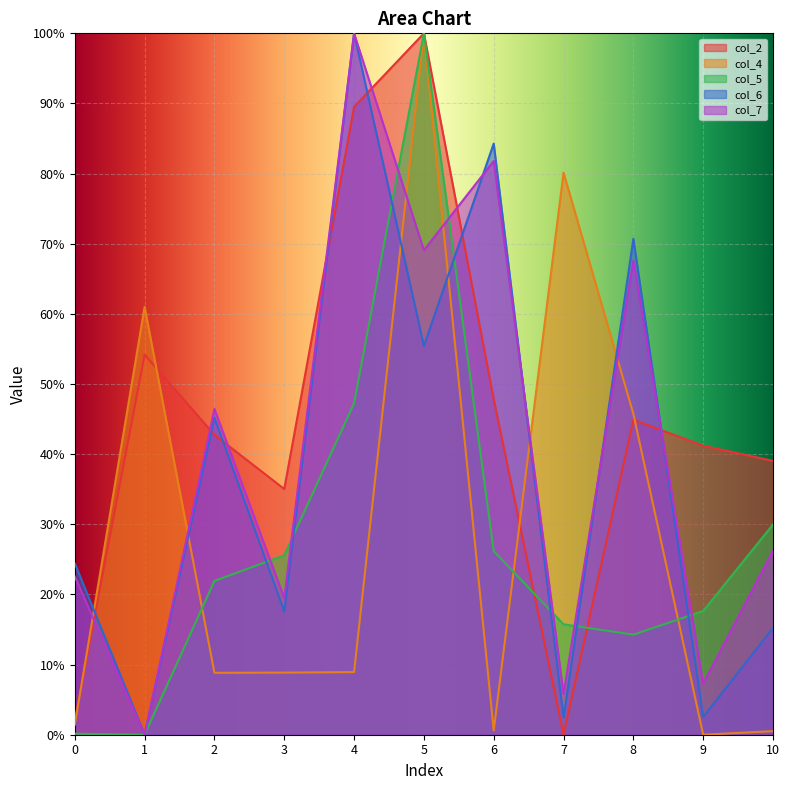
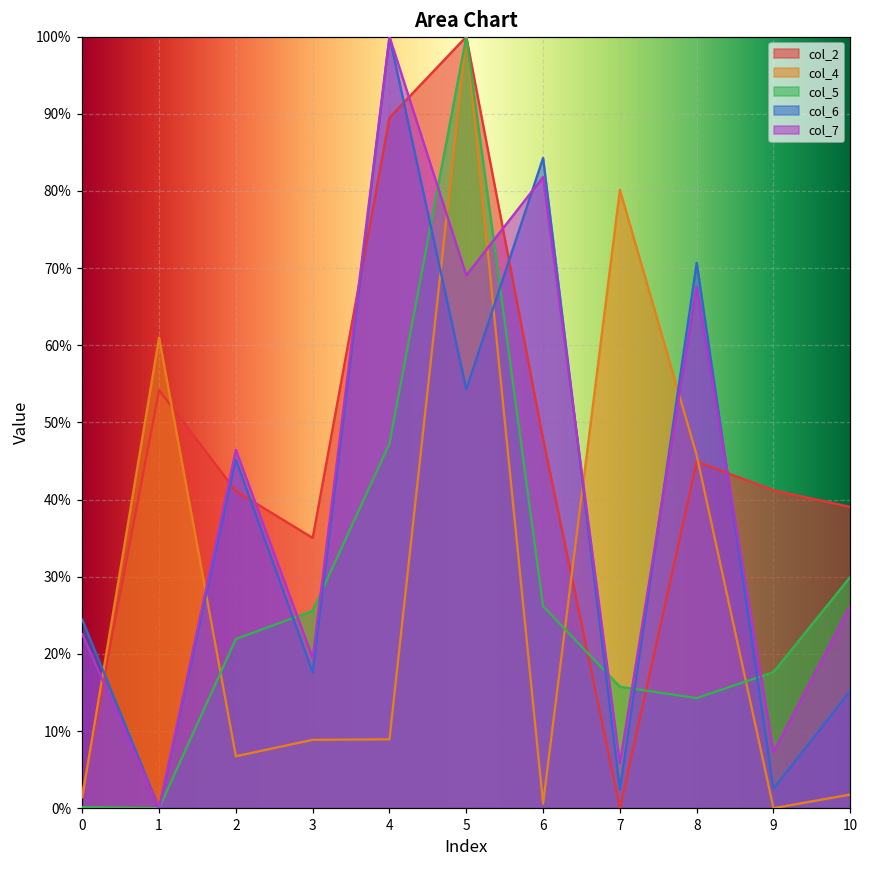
col_2, 2: 43% -> 41%
col_4, 2: 9% -> 7%
col_6, 5: 55% -> 54%
col_4, 10: 1% -> 2%
